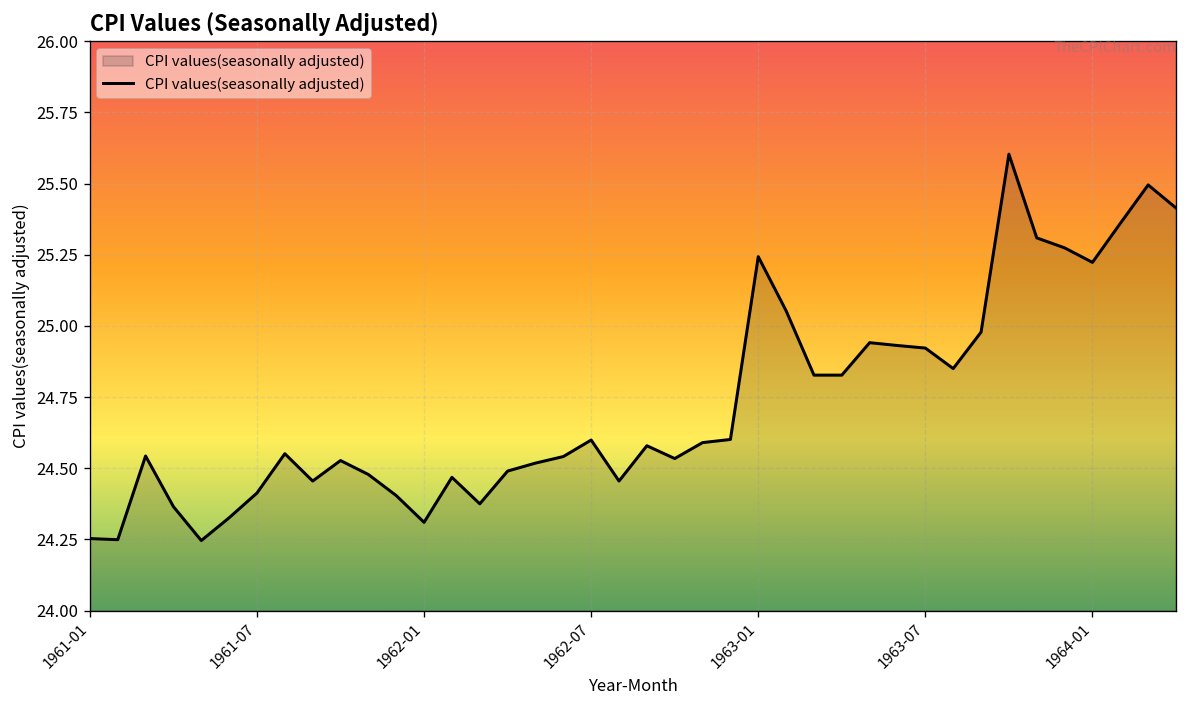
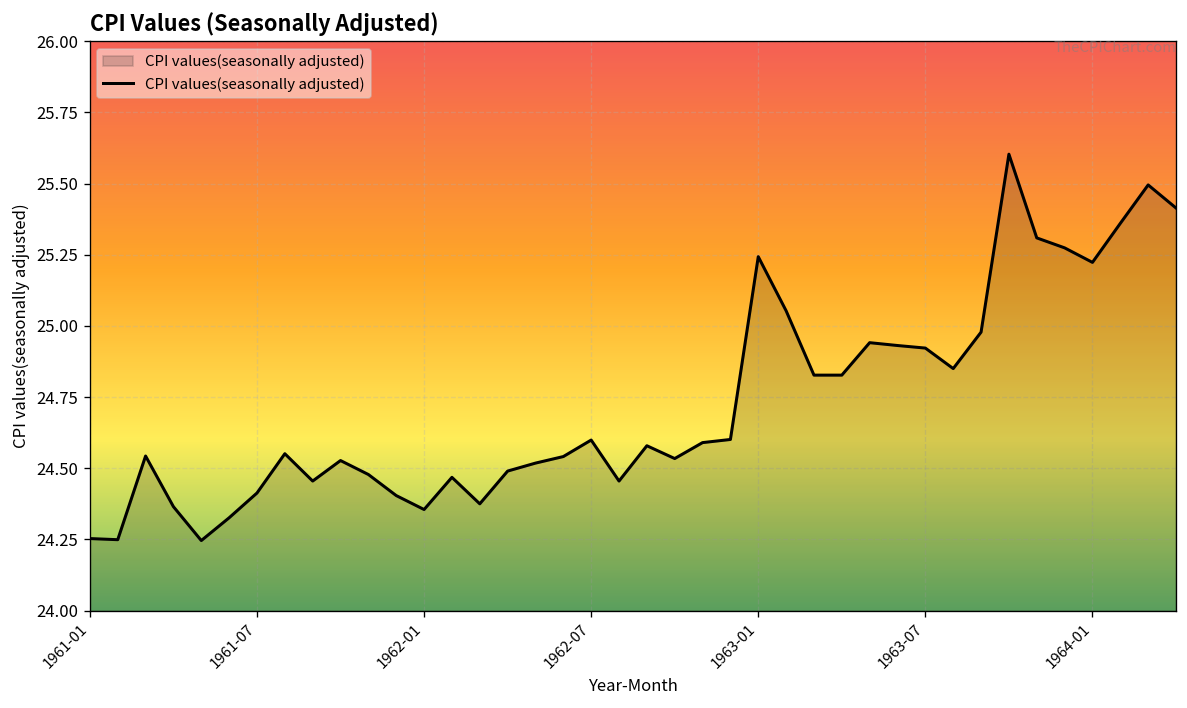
1962-01: 24.31 -> 24.36
